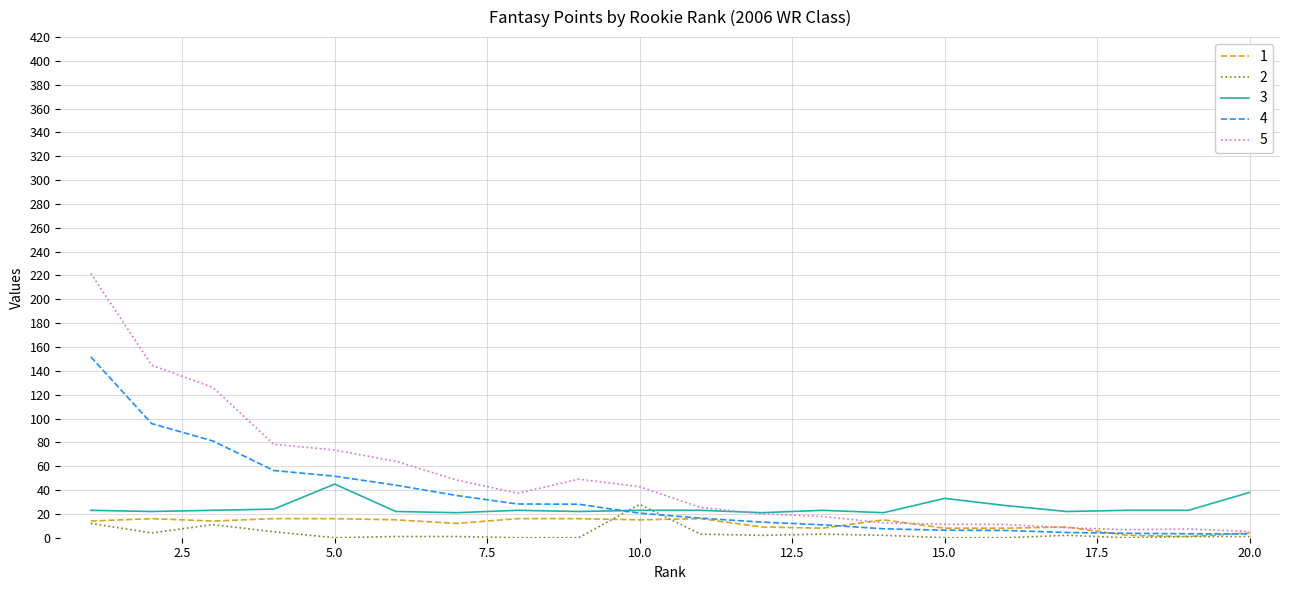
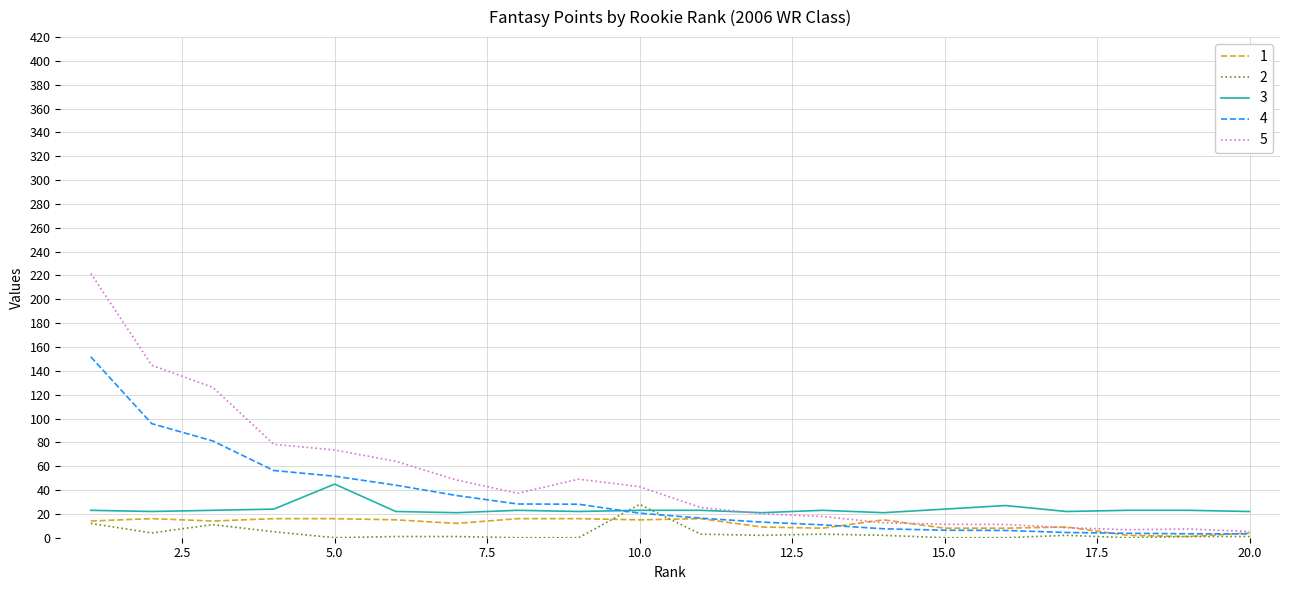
3, 15.0: 33 -> 24
3, 20.0: 38 -> 22
